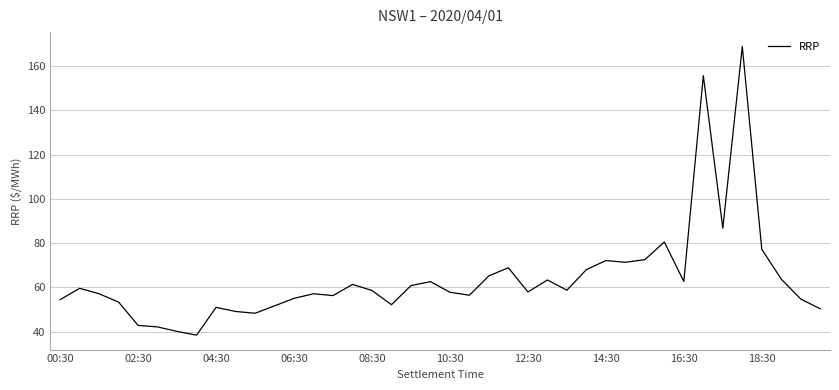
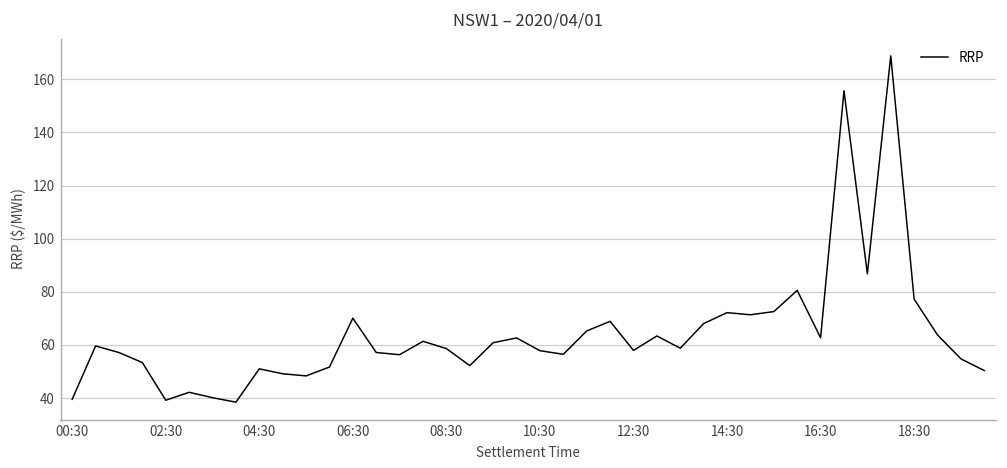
00:30: 55 -> 40
02:30: 43 -> 39
06:30: 55 -> 70
